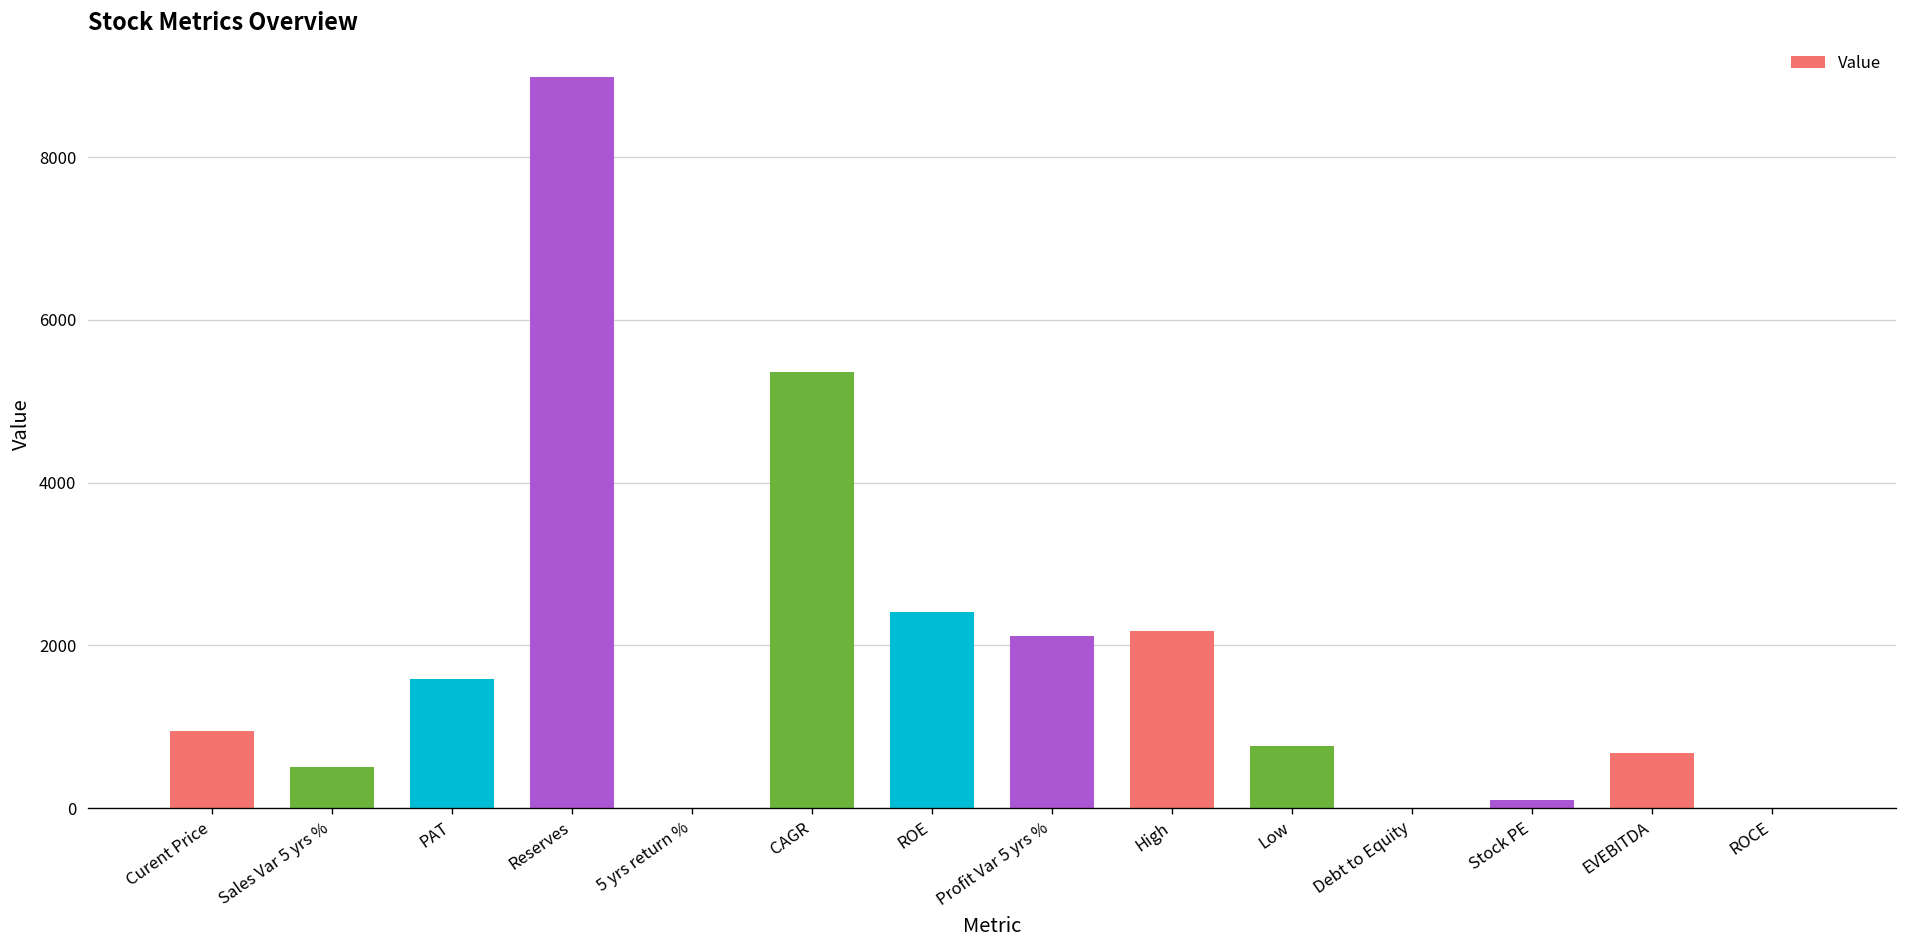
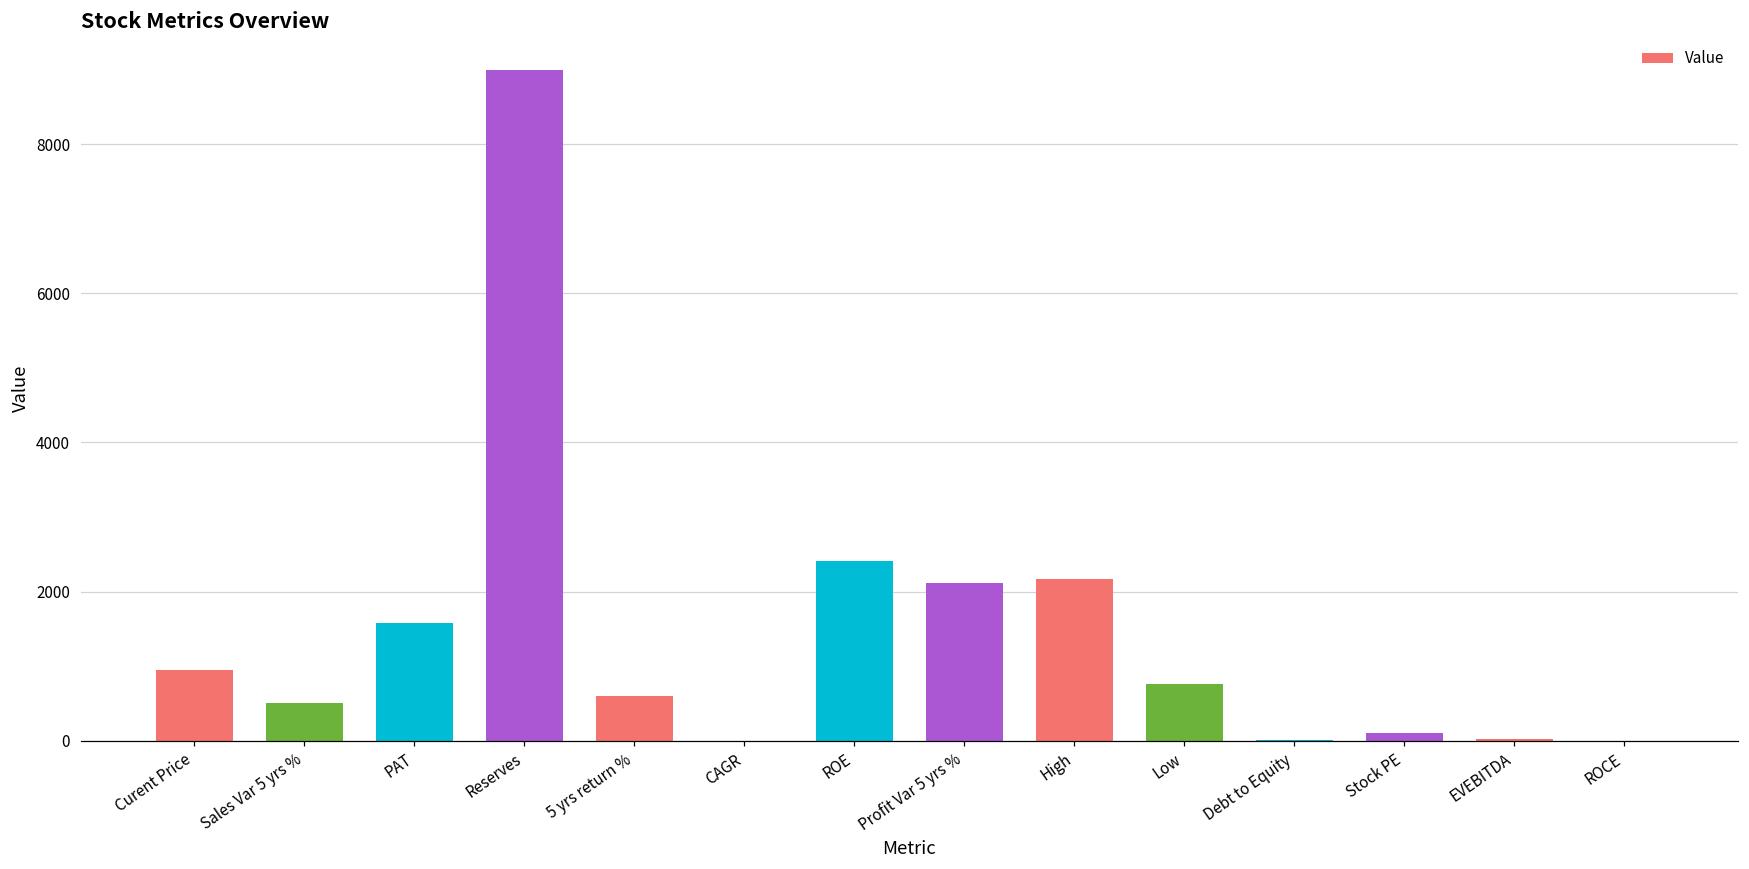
5 yrs return %: 0 -> 600
CAGR: 5400 -> 0
EVEBITDA: 700 -> 0
